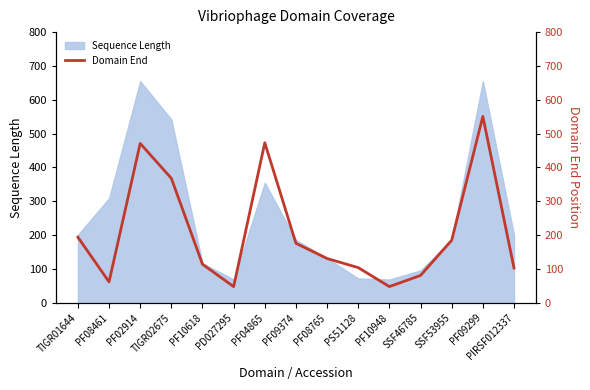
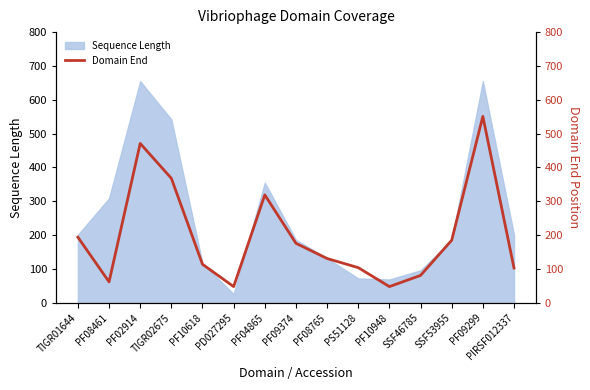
Sequence Length, PD027295: 70 -> 30
Domain End, PF04865: 470 -> 320
